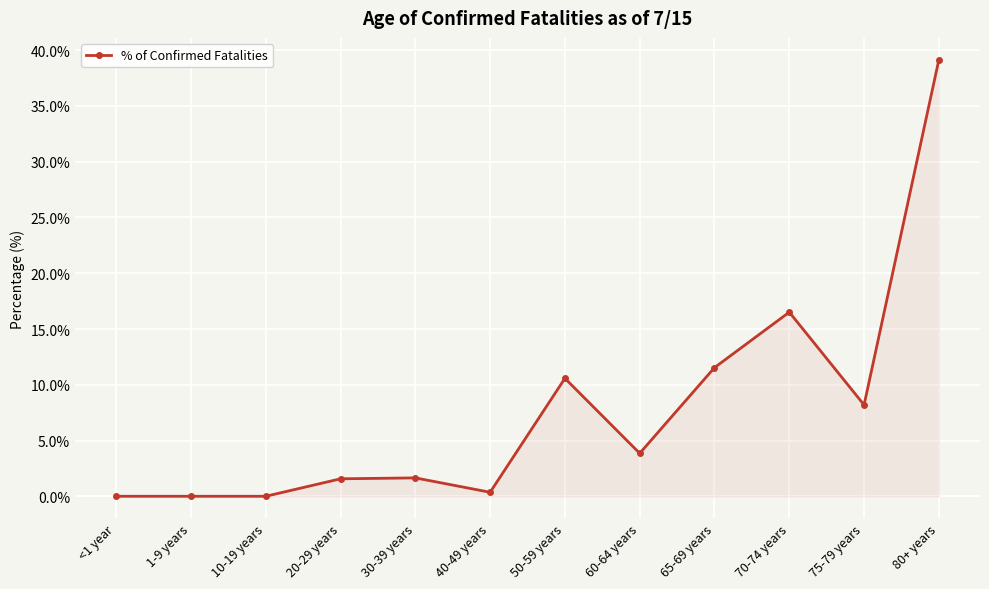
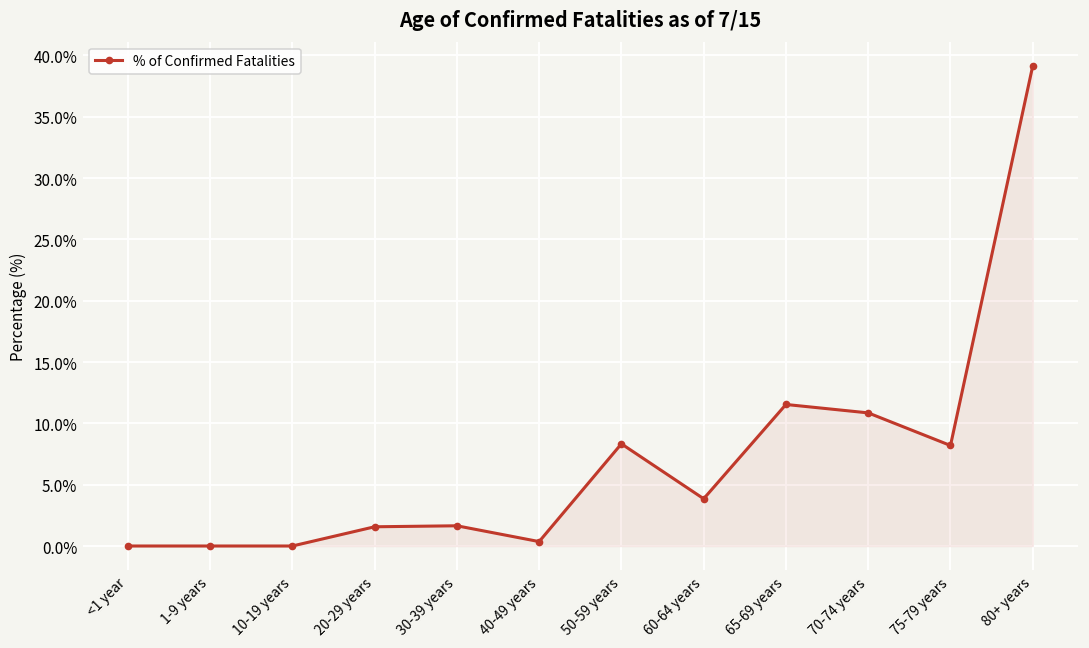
50-59 years: 10.6% -> 8.3%
70-74 years: 16.5% -> 10.9%
